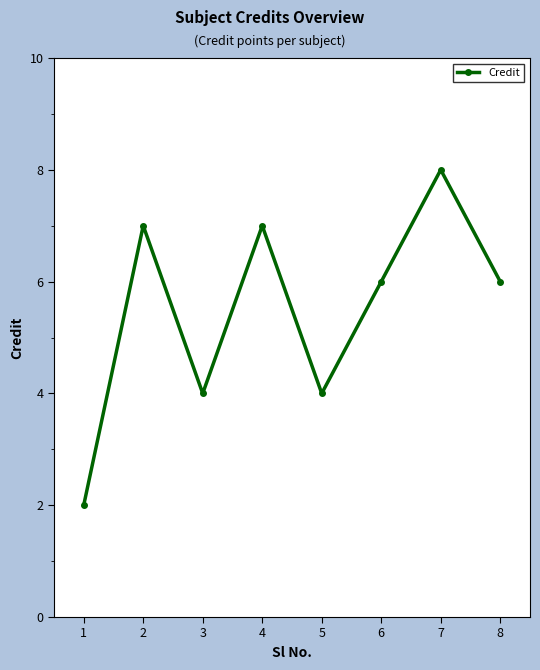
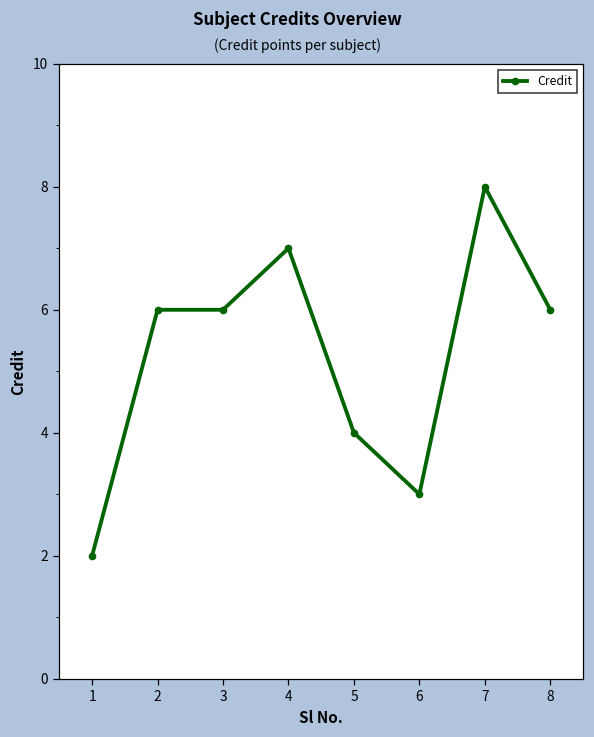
2: 7 -> 6
3: 4 -> 6
6: 6 -> 3
